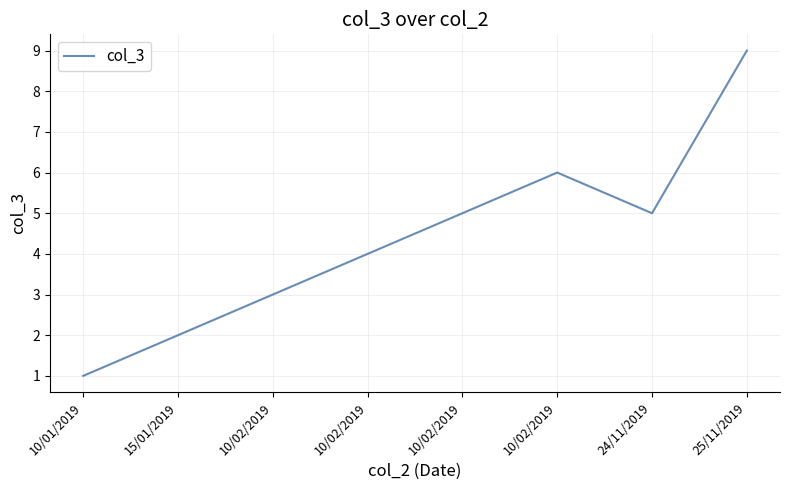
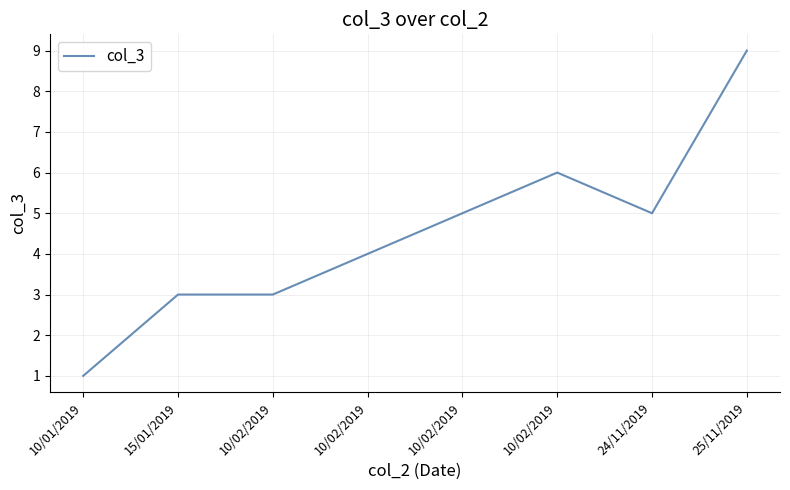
15/01/2019: 2 -> 3
